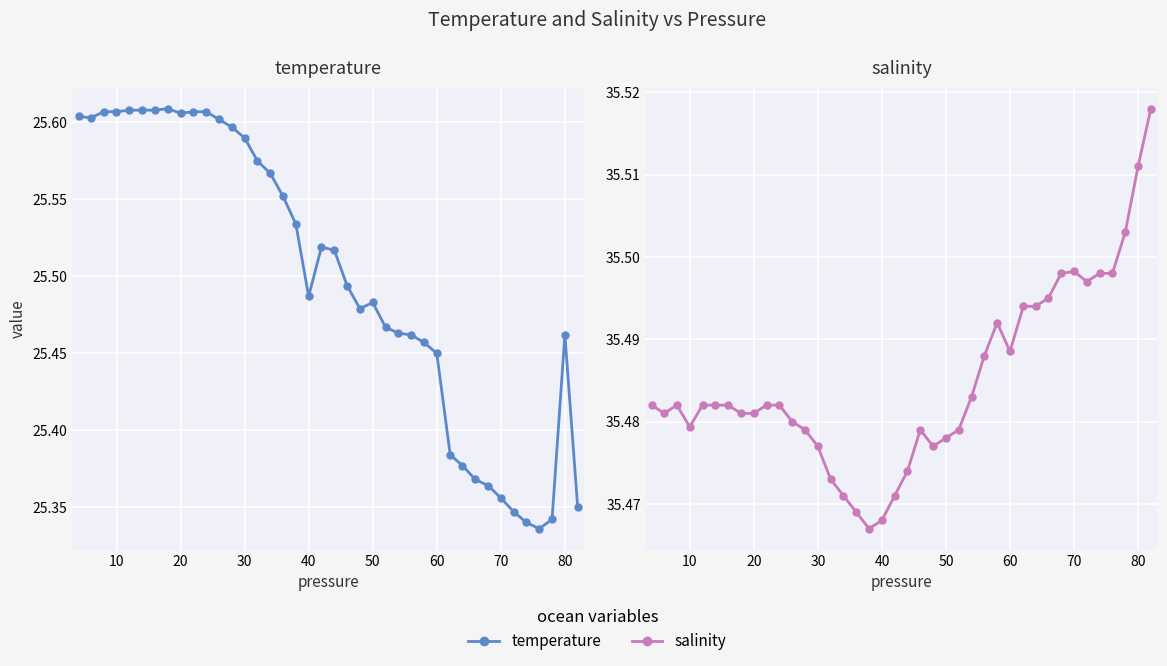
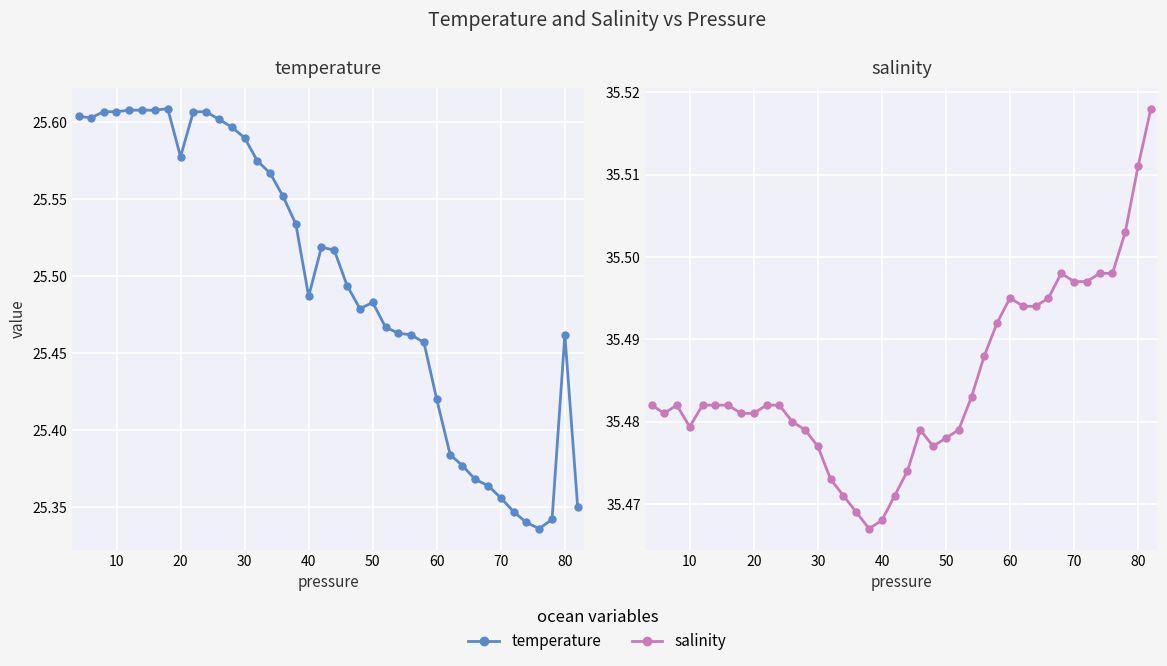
temperature, 20: 25.606 -> 25.578
temperature, 60: 25.45 -> 25.42
salinity, 60: 35.489 -> 35.495
salinity, 70: 35.498 -> 35.497
